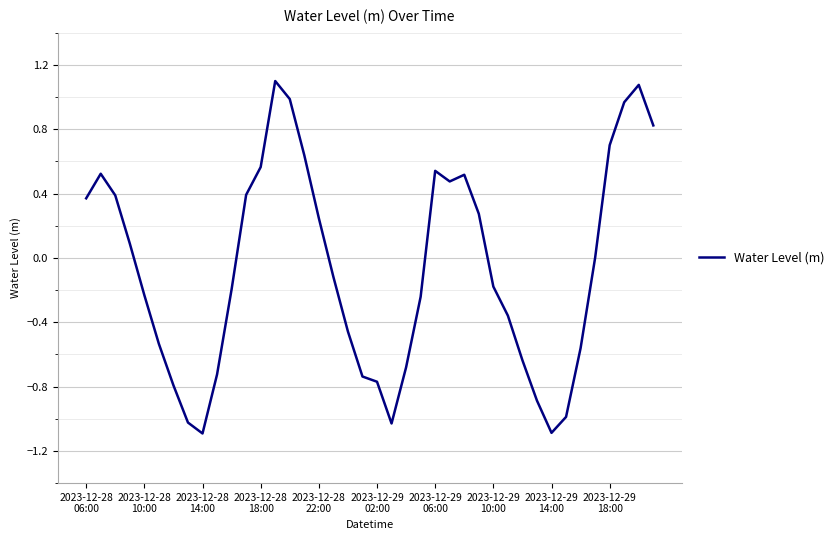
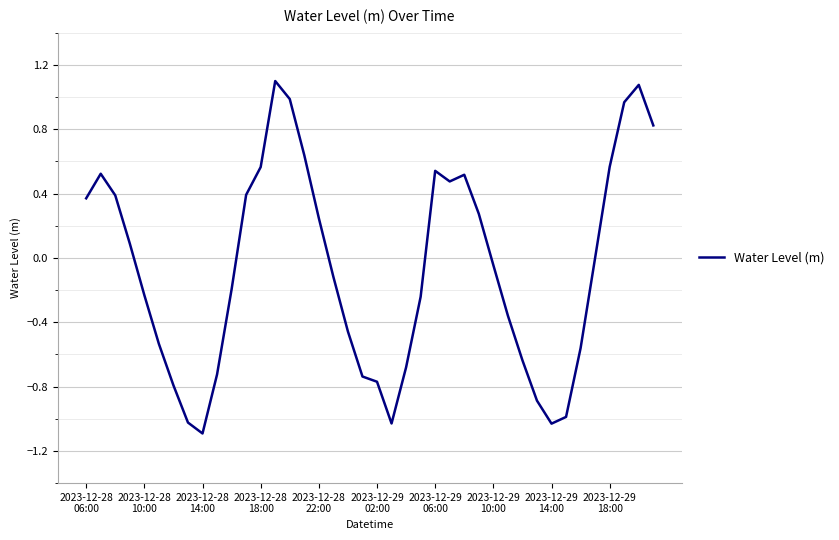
2023-12-29 10:00: -0.18 -> -0.04
2023-12-29 14:00: -1.09 -> -1.03
2023-12-29 18:00: 0.70 -> 0.57
